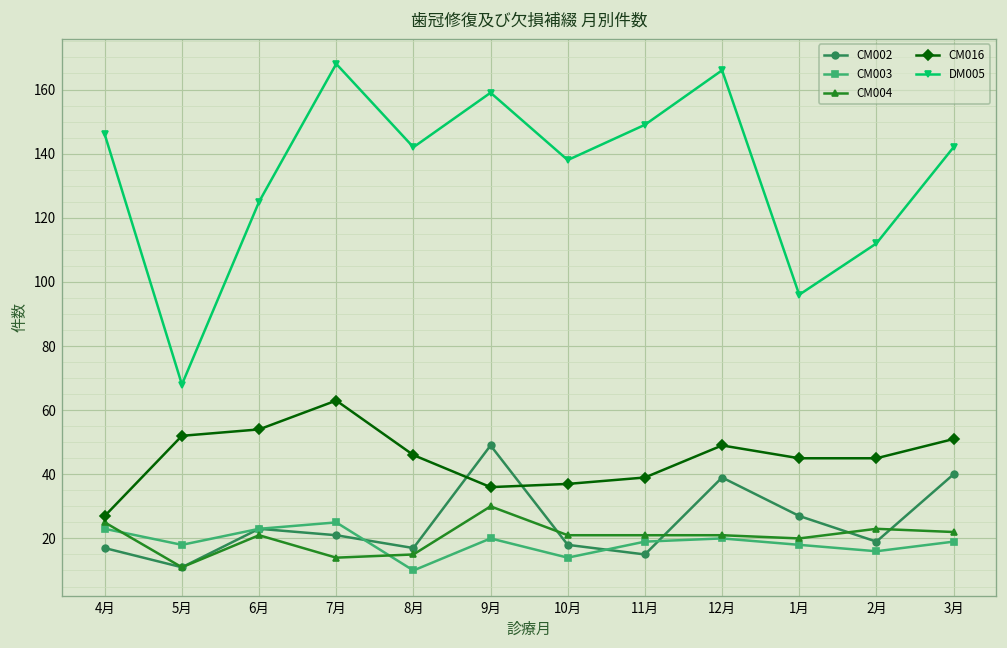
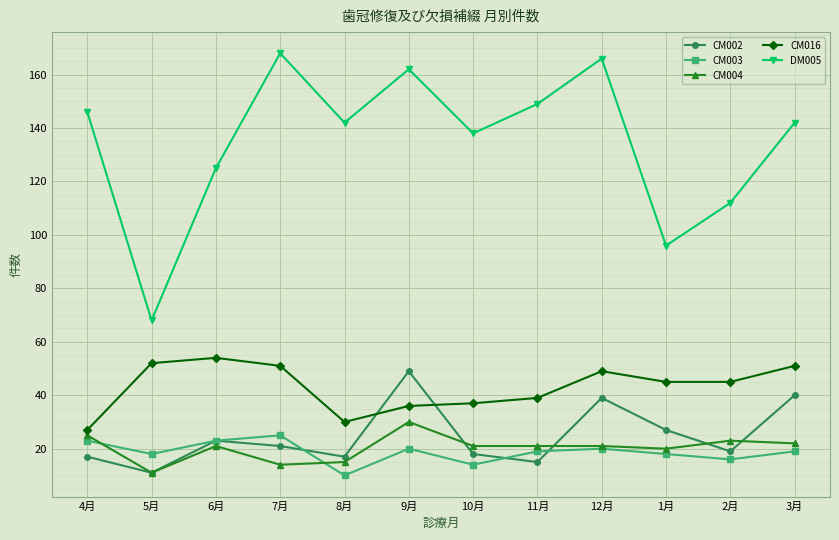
CM016, 7月: 63 -> 51
CM016, 8月: 46 -> 30
DM005, 9月: 159 -> 162
